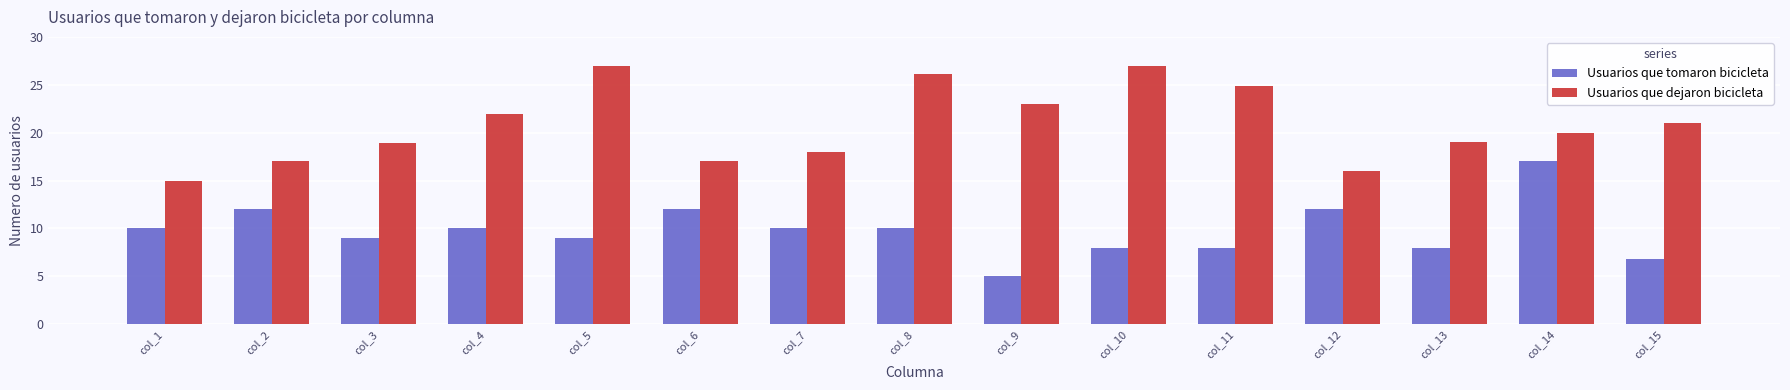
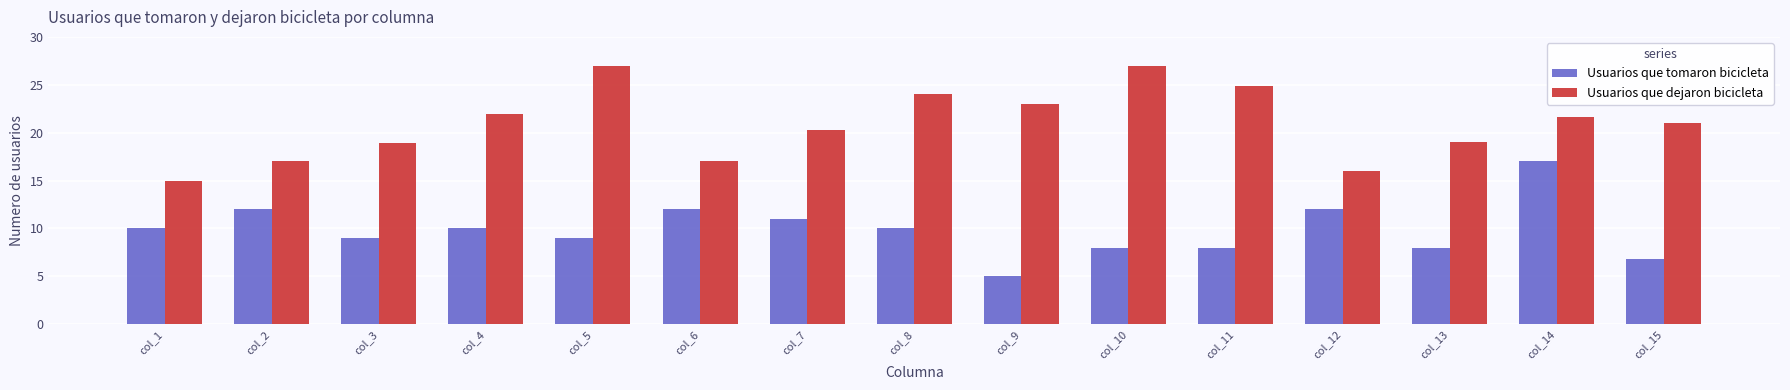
Usuarios que tomaron bicicleta, col_7: 10 -> 11
Usuarios que dejaron bicicleta, col_7: 18 -> 20
Usuarios que dejaron bicicleta, col_8: 26 -> 24
Usuarios que dejaron bicicleta, col_14: 20 -> 22
